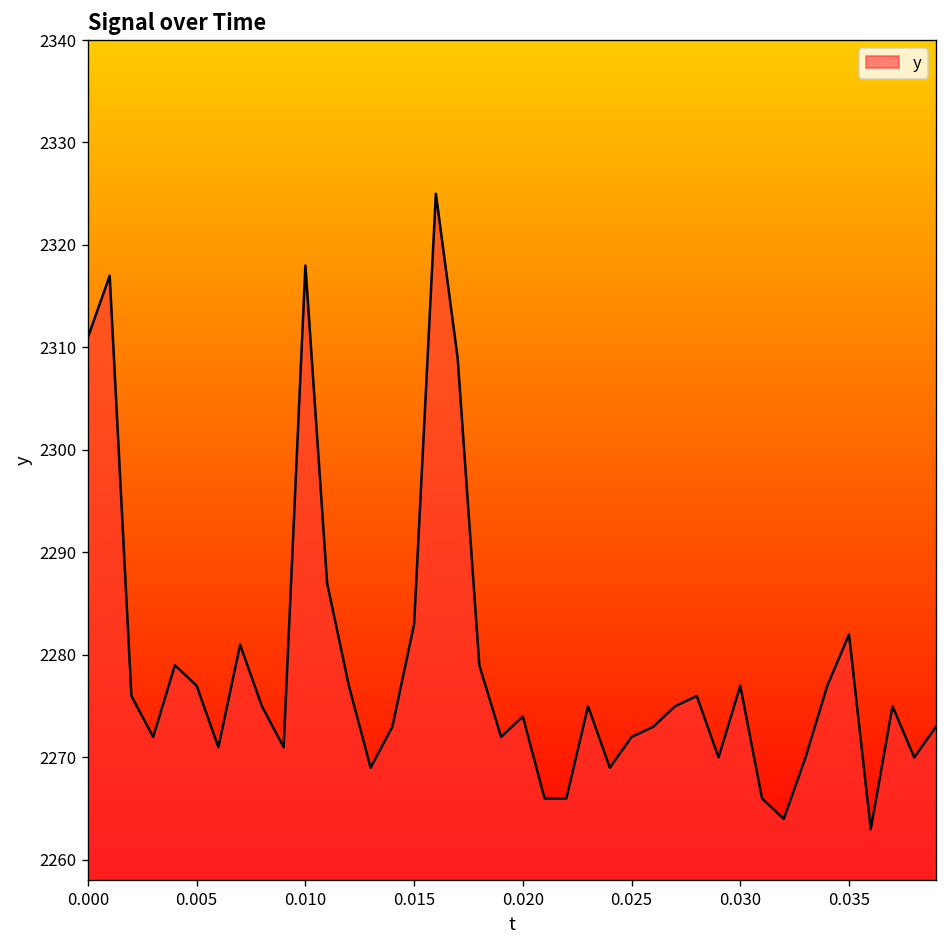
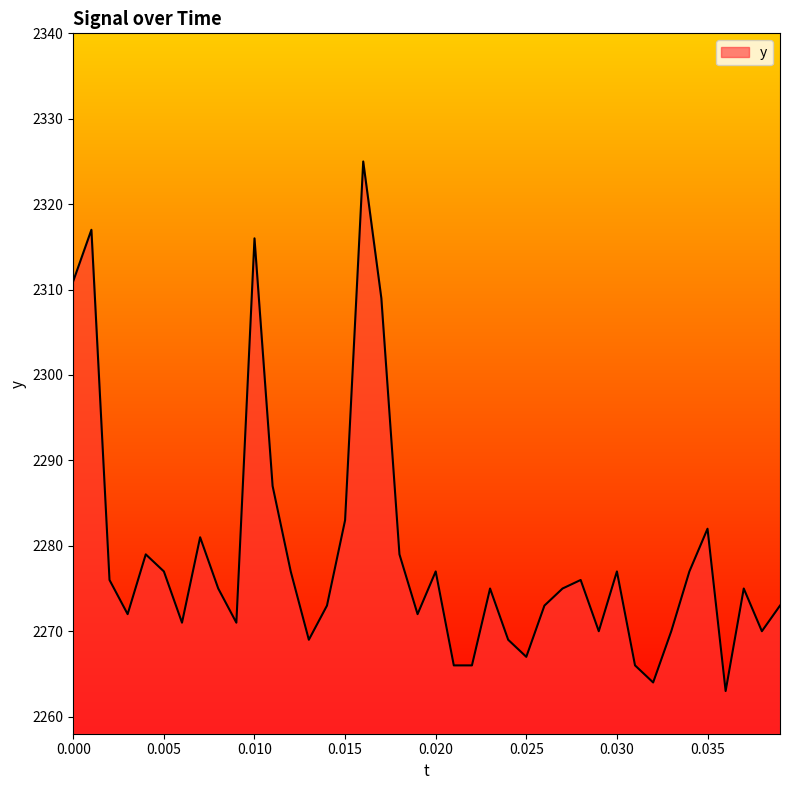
0.010: 2318 -> 2316
0.020: 2274 -> 2277
0.025: 2272 -> 2267
